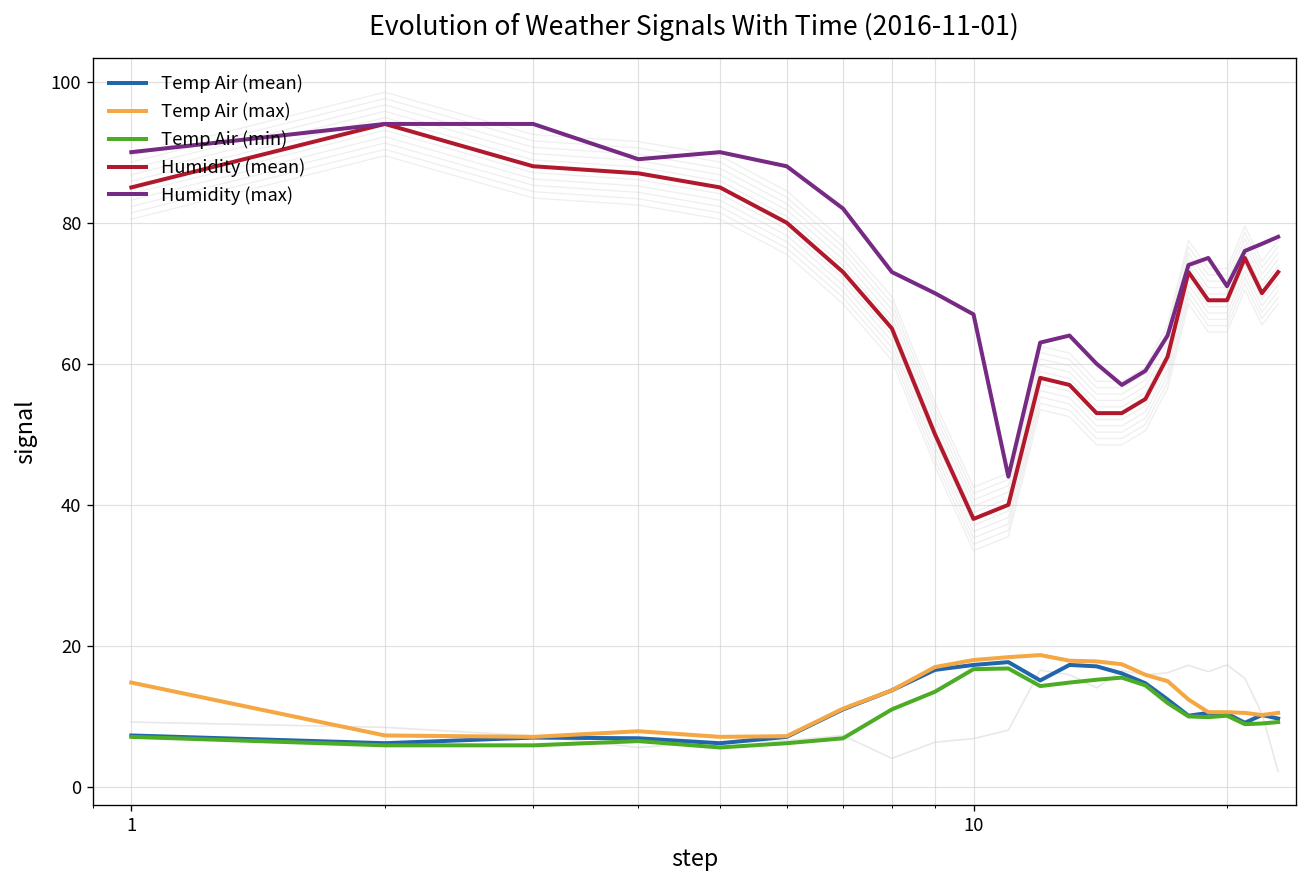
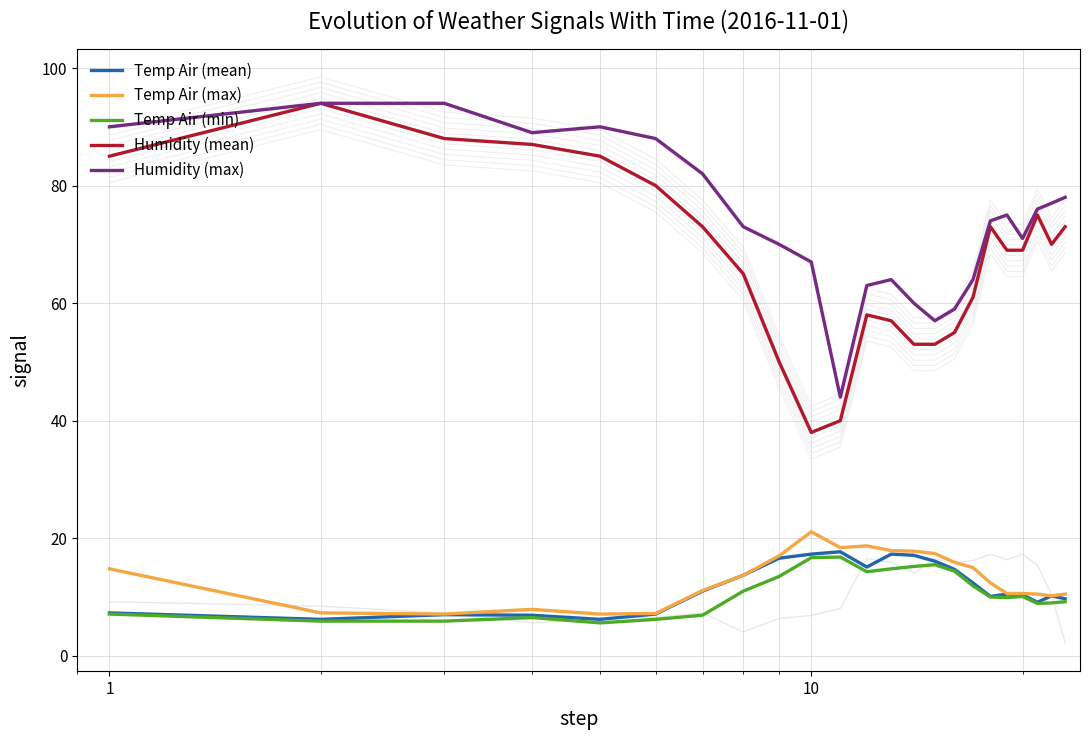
Temp Air (max), 10: 18 -> 21
